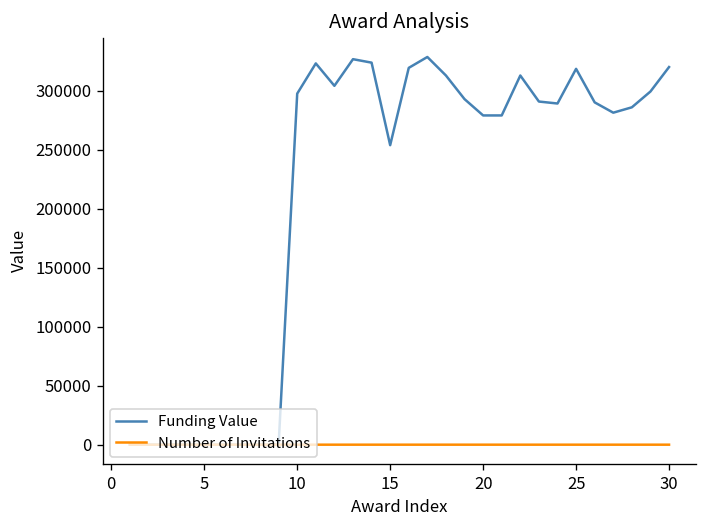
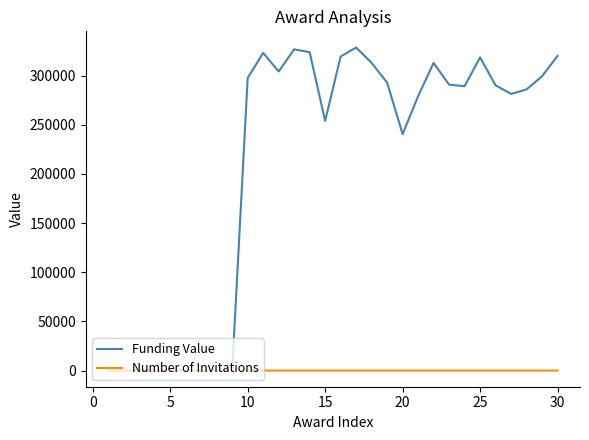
Funding Value, 20: 280000 -> 240000
